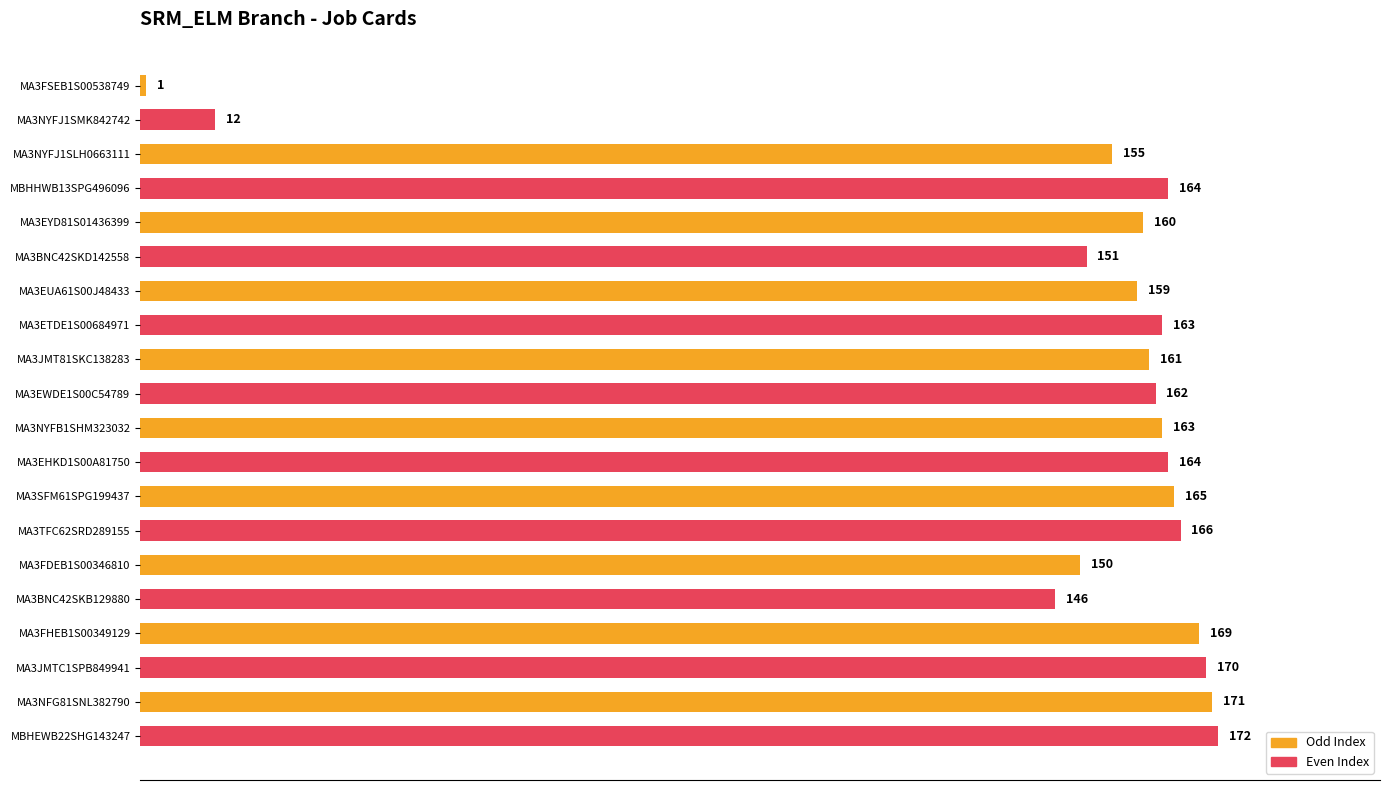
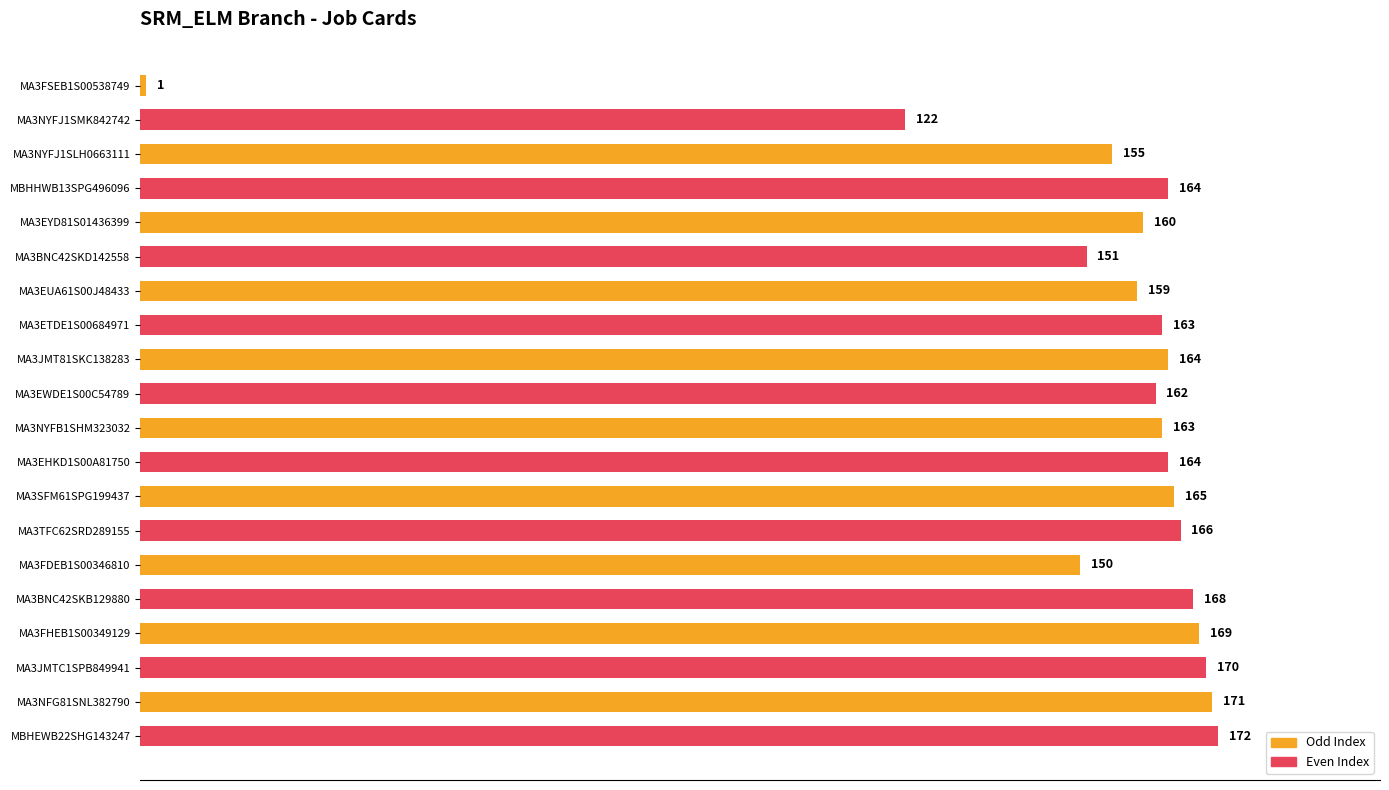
MA3NYFJ1SMK842742: 12 -> 122
MA3JMT81SKC138283: 161 -> 164
MA3BNC42SKB129880: 146 -> 168
